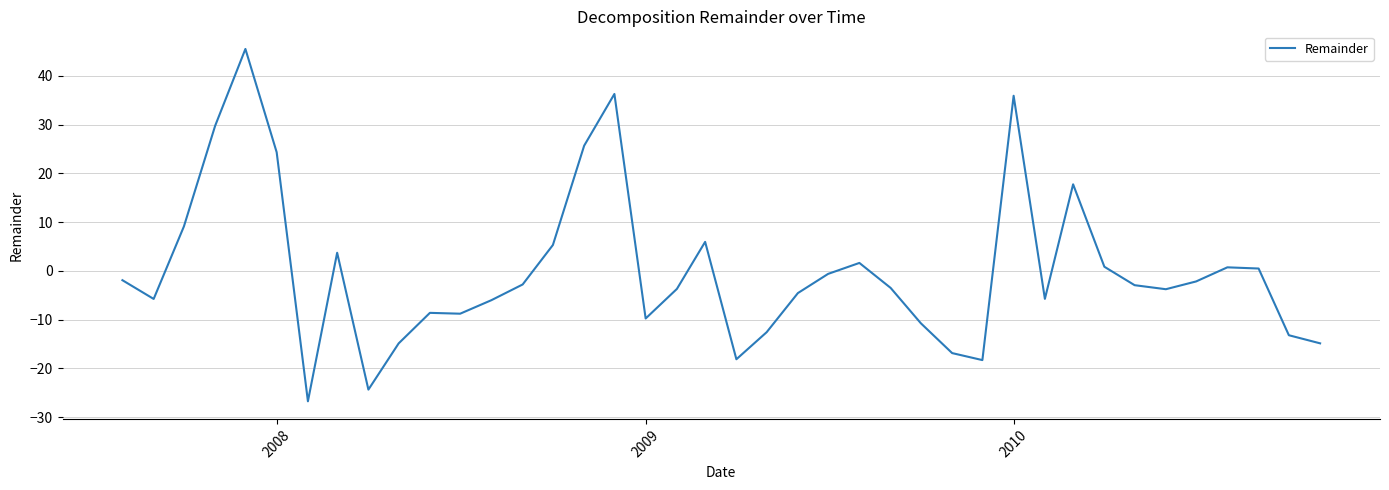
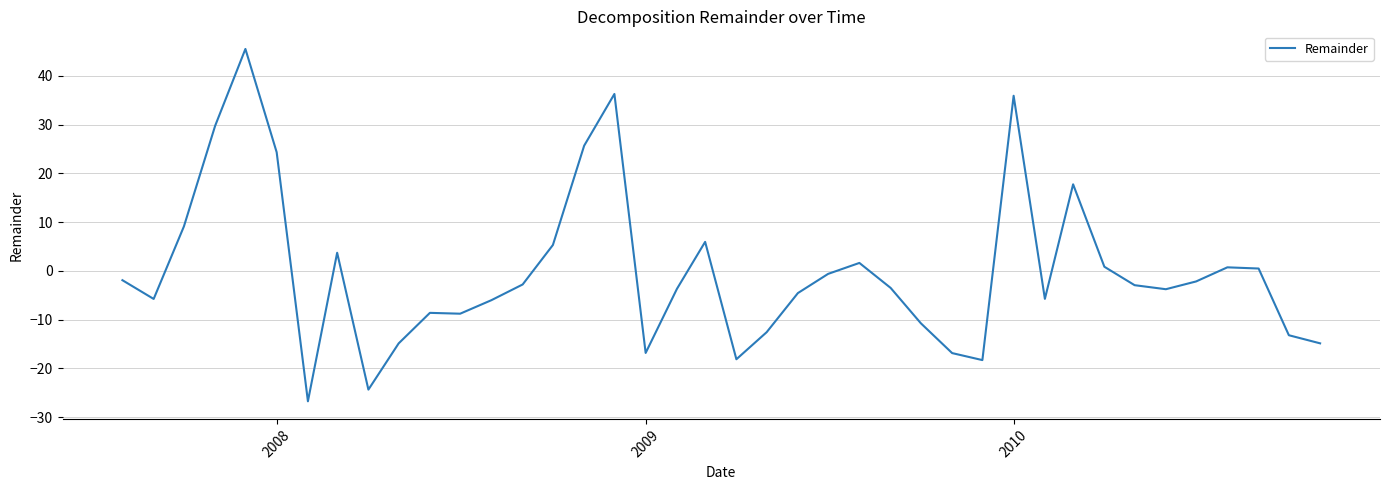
2009: -10 -> -17
